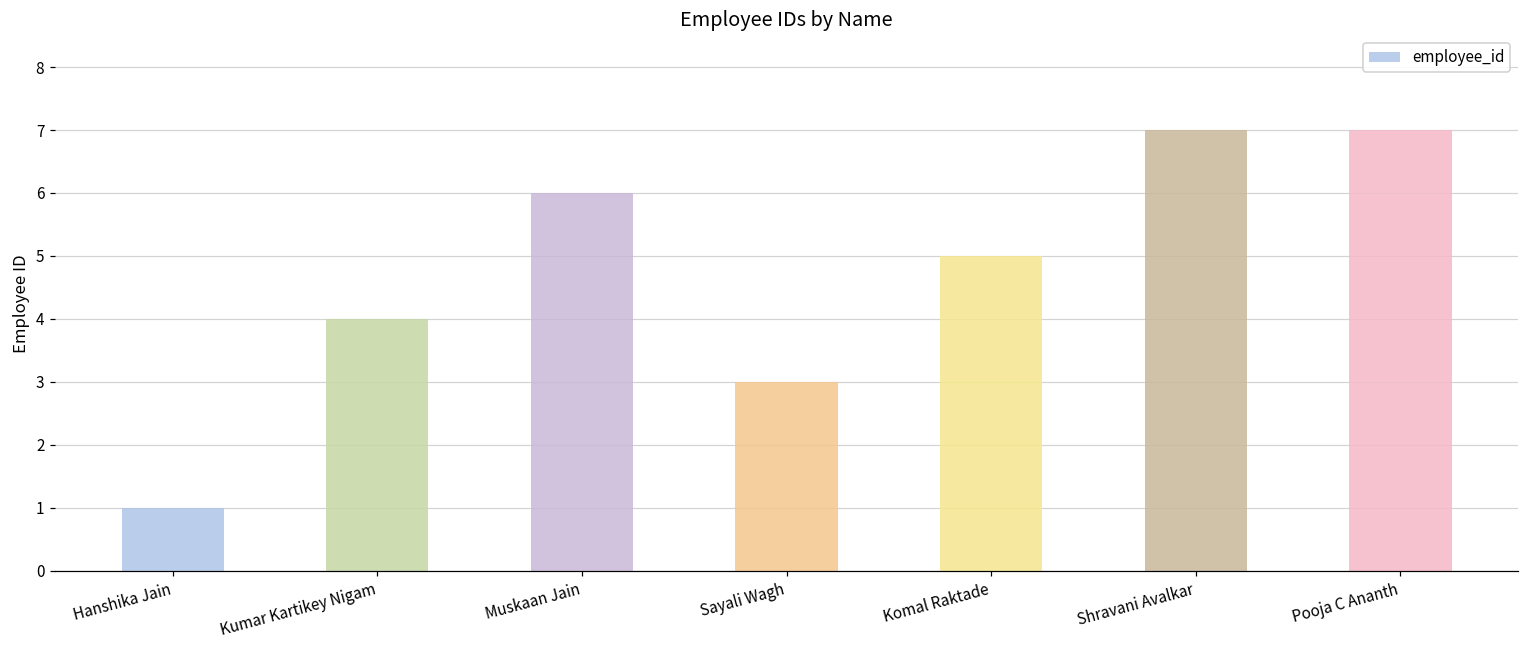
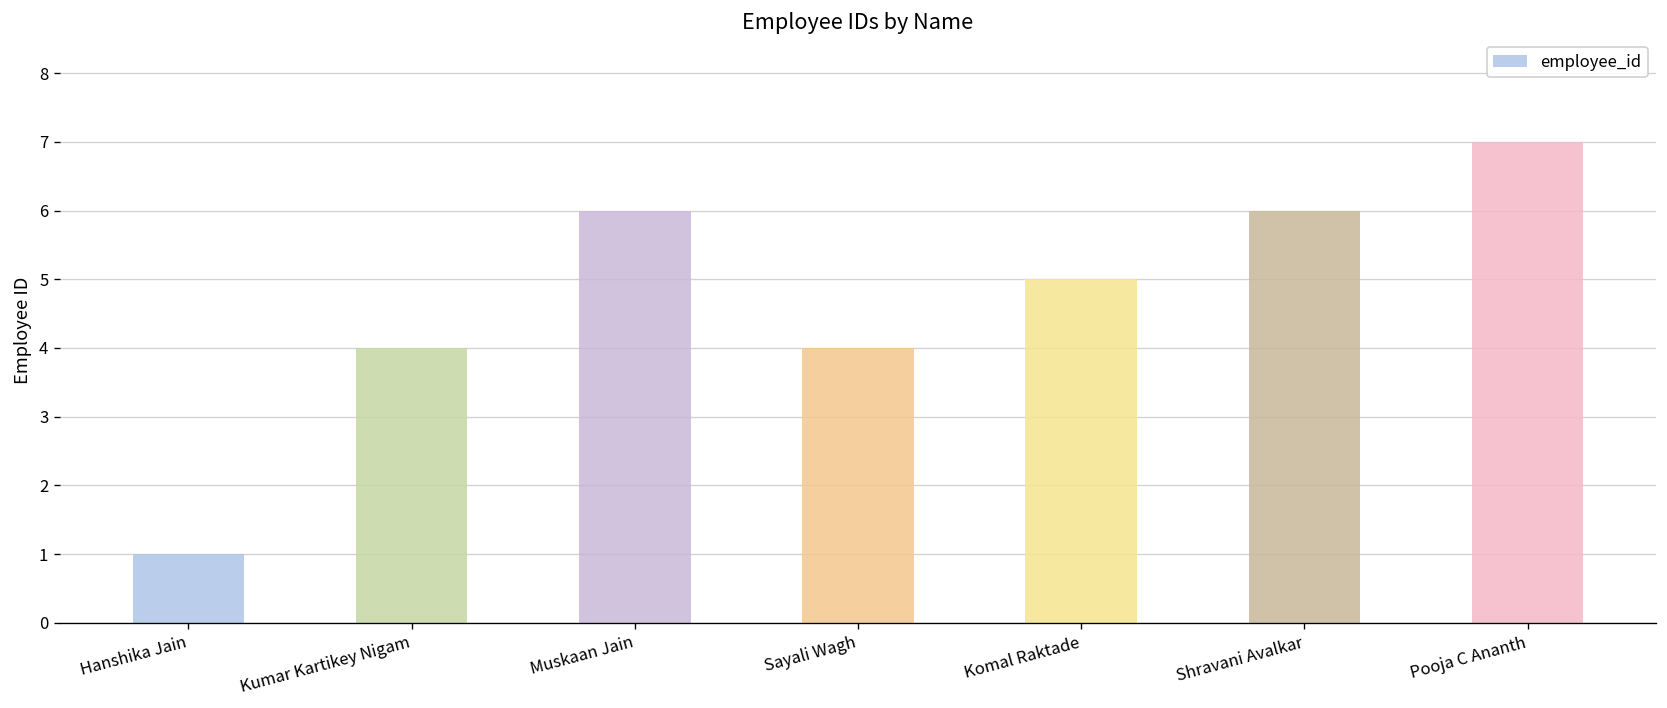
Sayali Wagh: 3 -> 4
Shravani Avalkar: 7 -> 6
